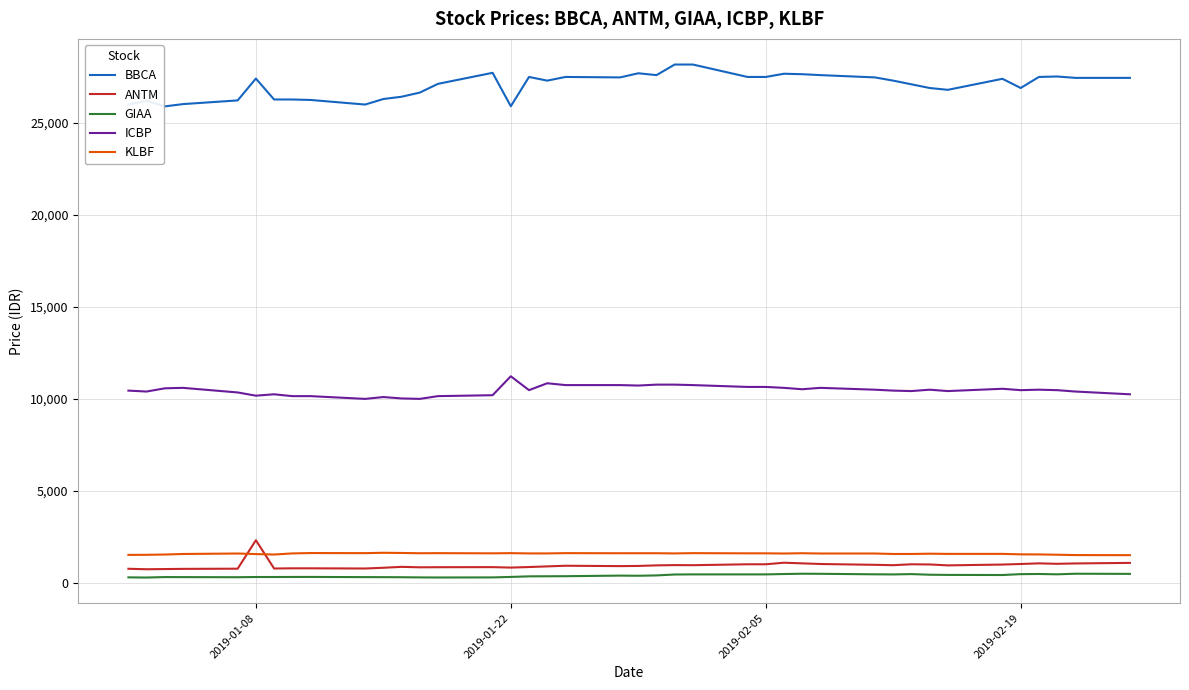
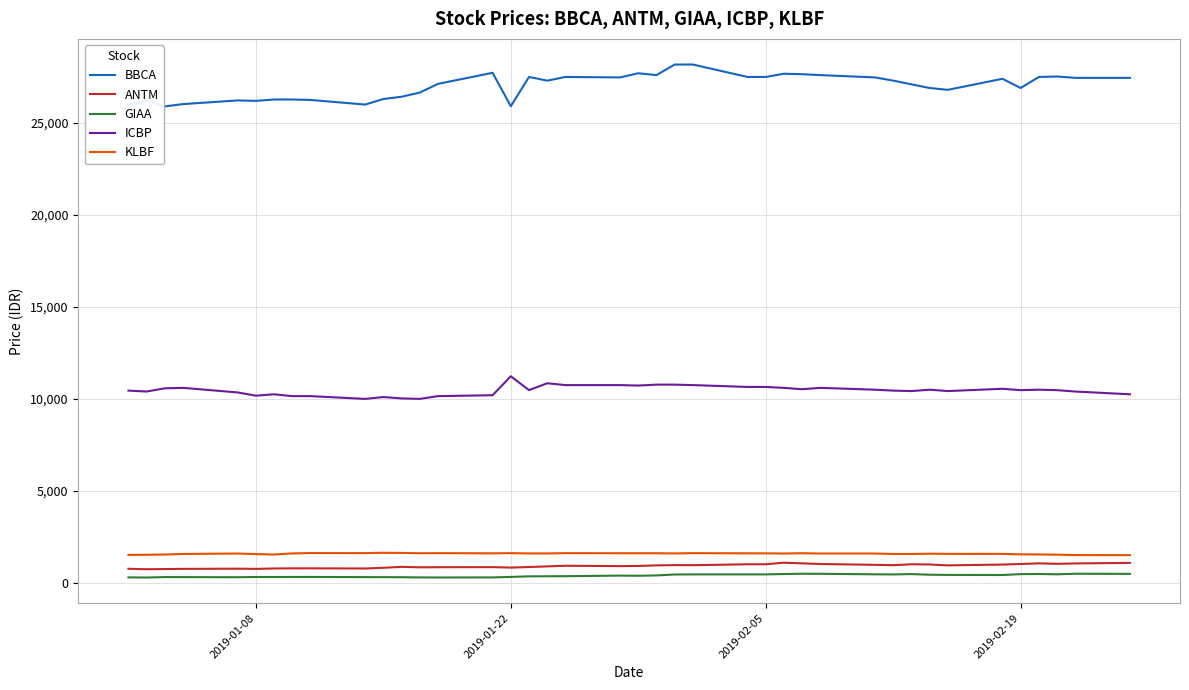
BBCA, 2019-01-08: 27,400 -> 26,200
ANTM, 2019-01-08: 2,300 -> 800
